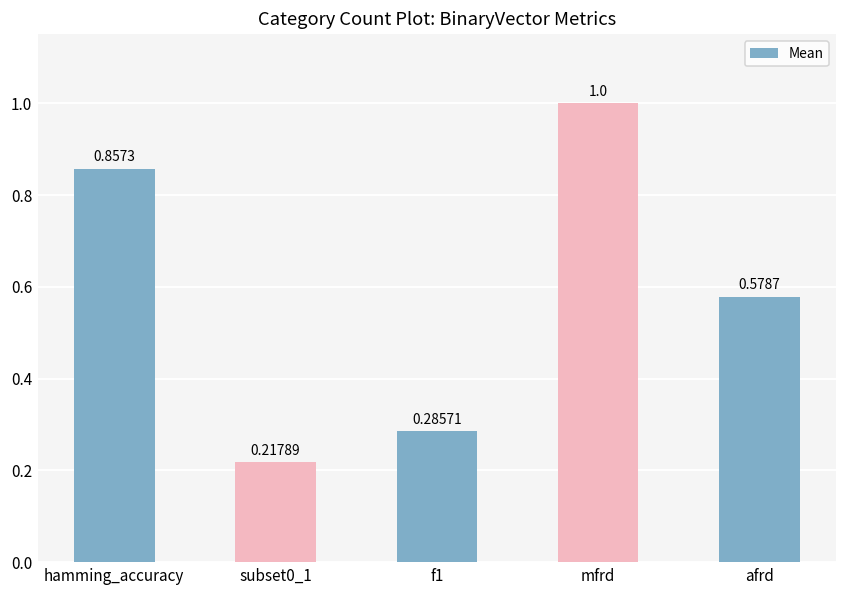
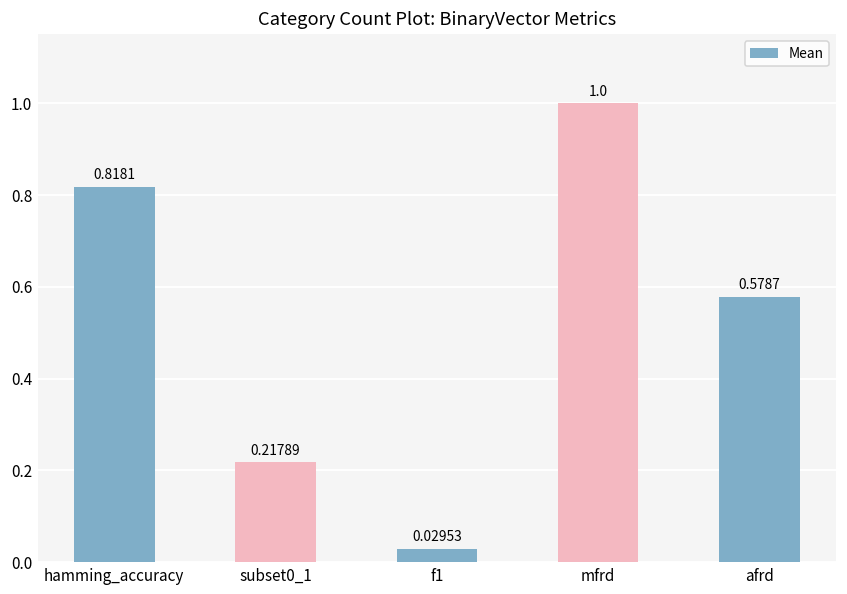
hamming_accuracy: 0.8573 -> 0.8181
f1: 0.28571 -> 0.02953
